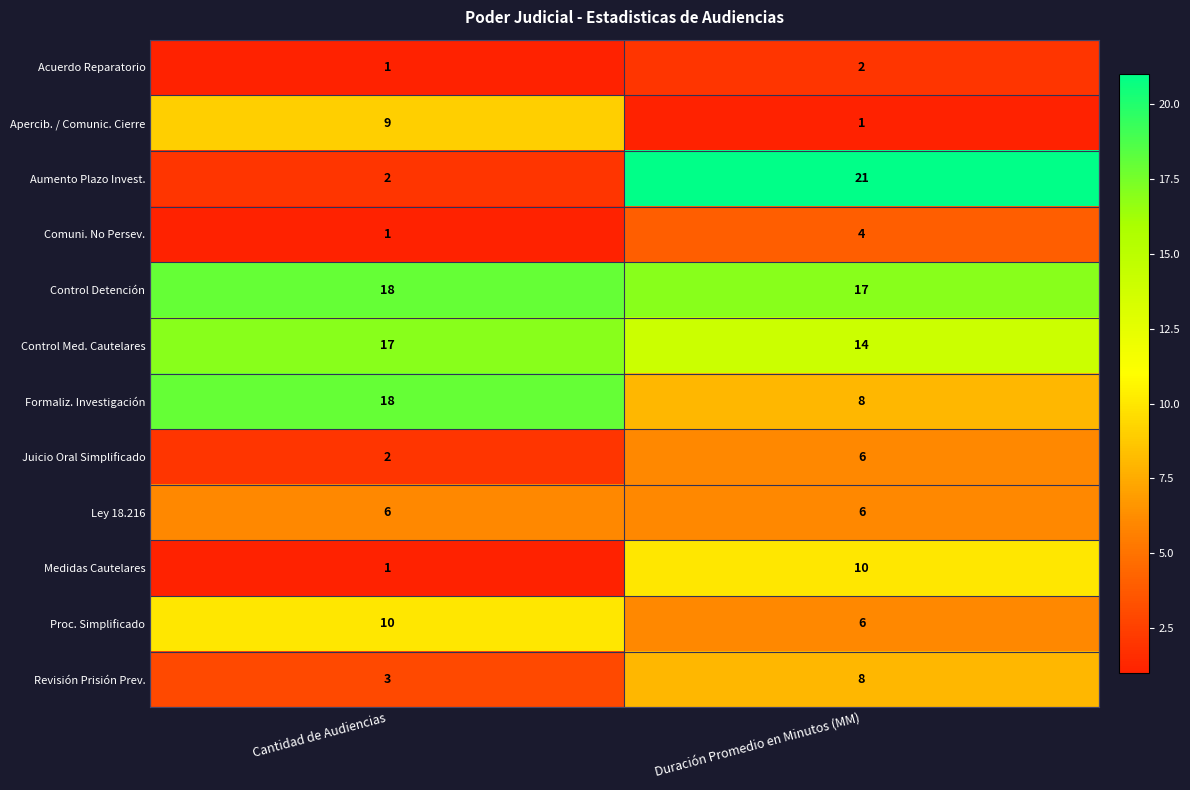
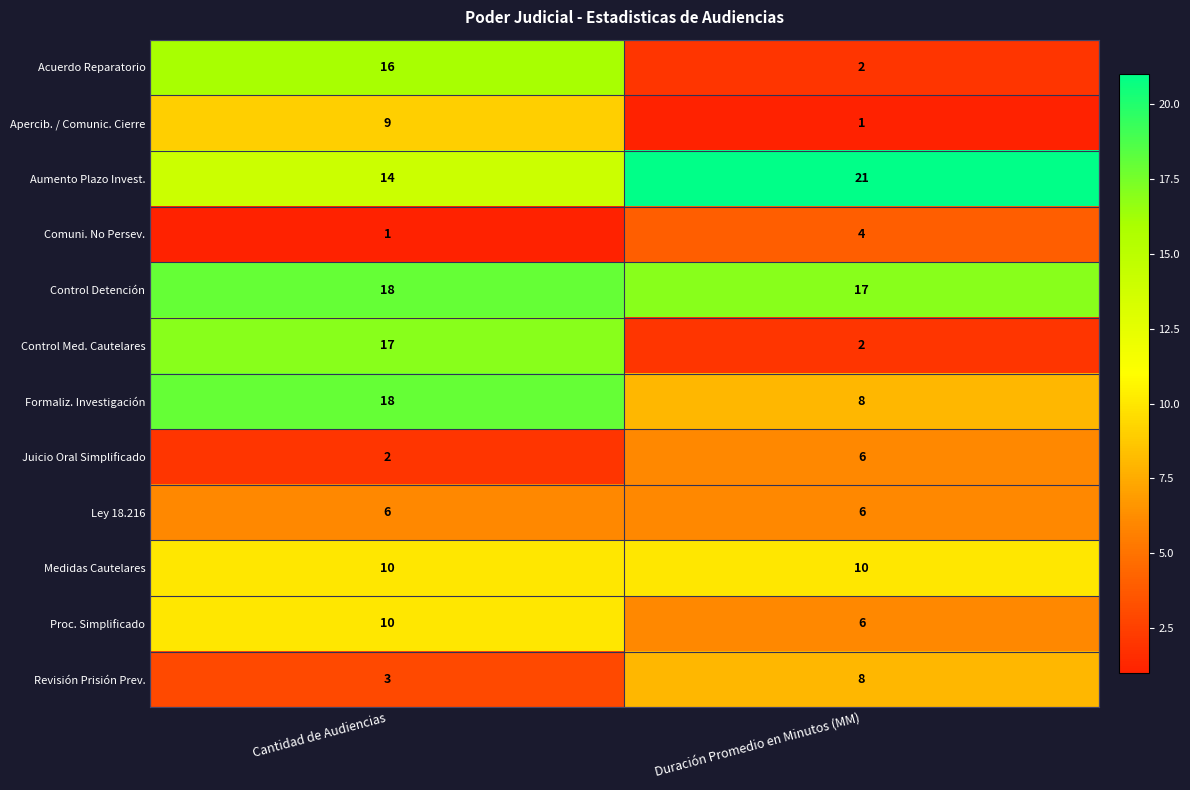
Acuerdo Reparatorio, Cantidad de Audiencias: 1 -> 16
Aumento Plazo Invest., Cantidad de Audiencias: 2 -> 14
Control Med. Cautelares, Duración Promedio en Minutos (MM): 14 -> 2
Medidas Cautelares, Cantidad de Audiencias: 1 -> 10
